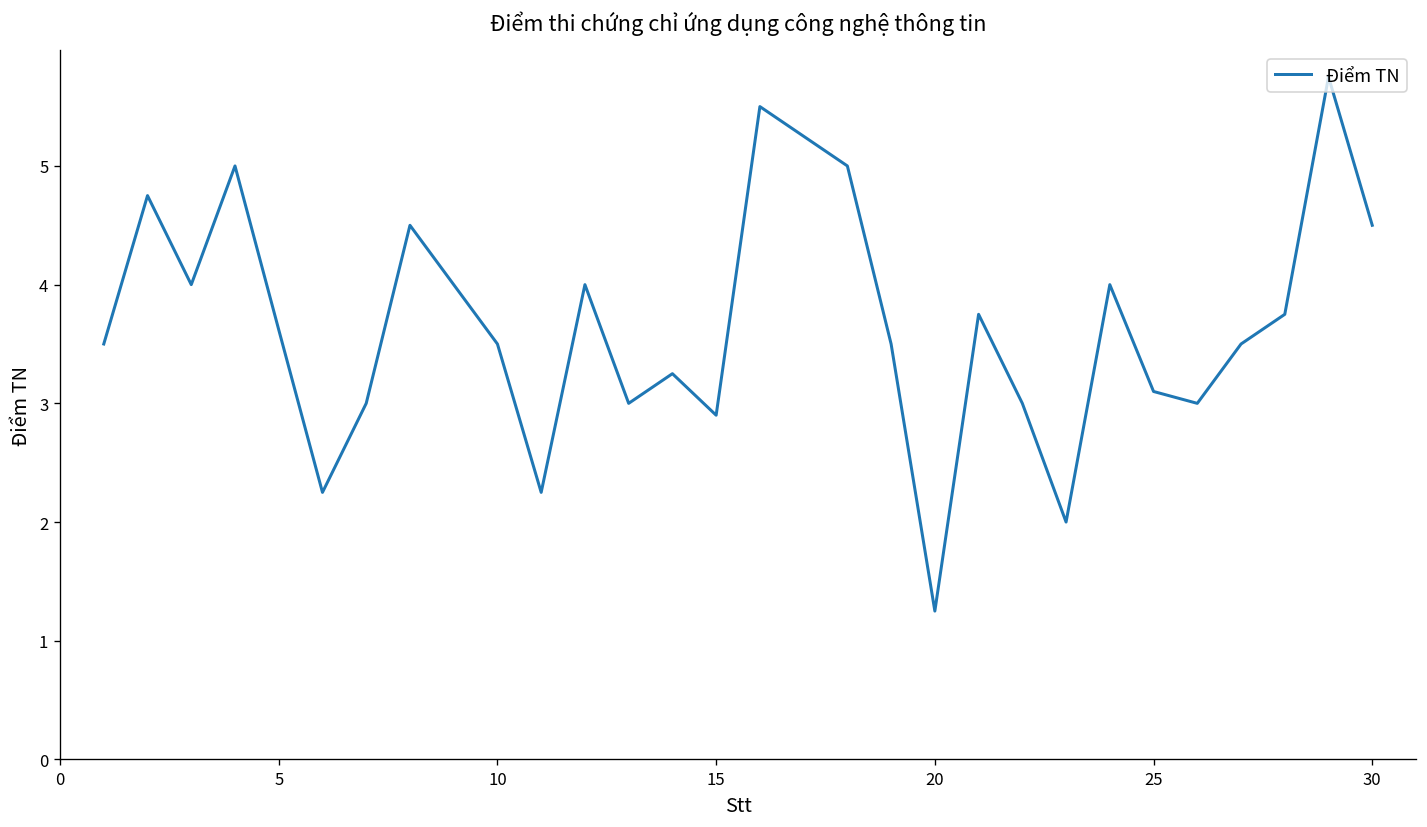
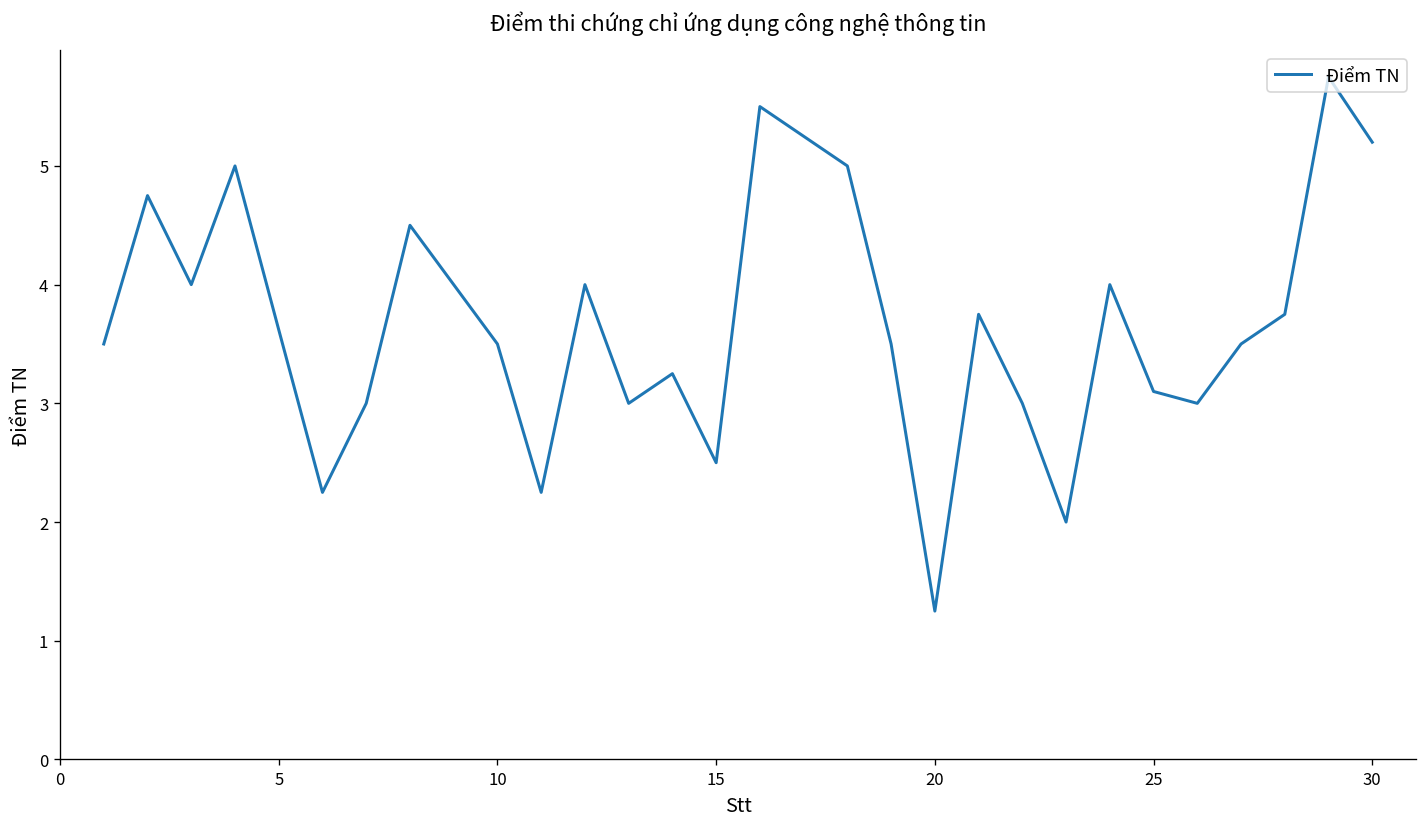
15: 2.9 -> 2.5
30: 4.5 -> 5.2
